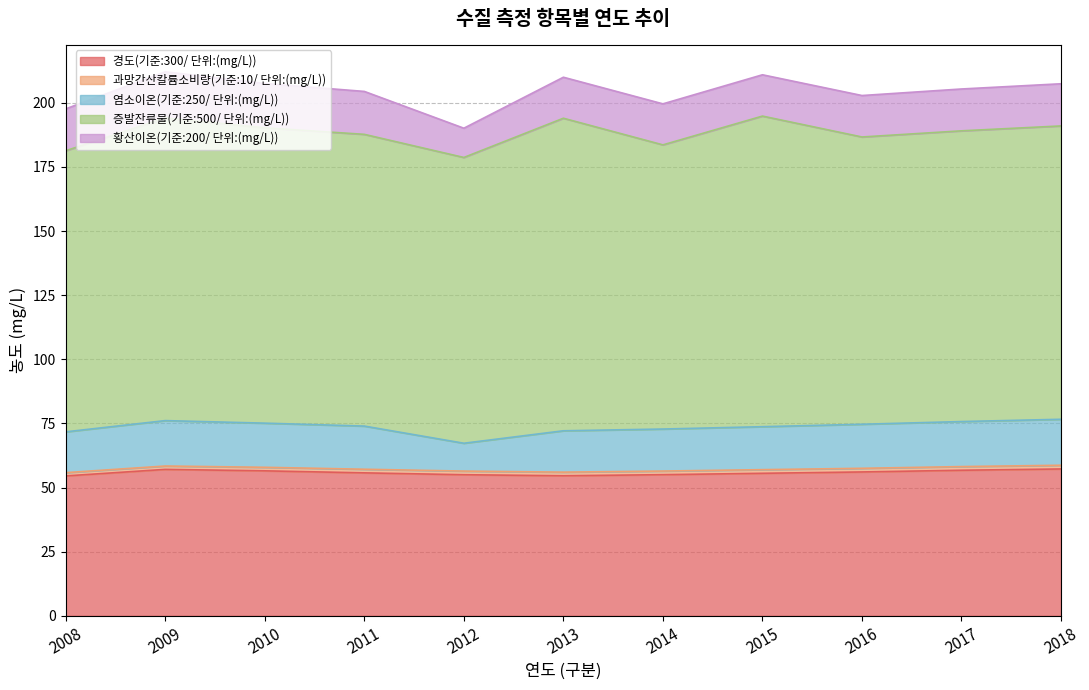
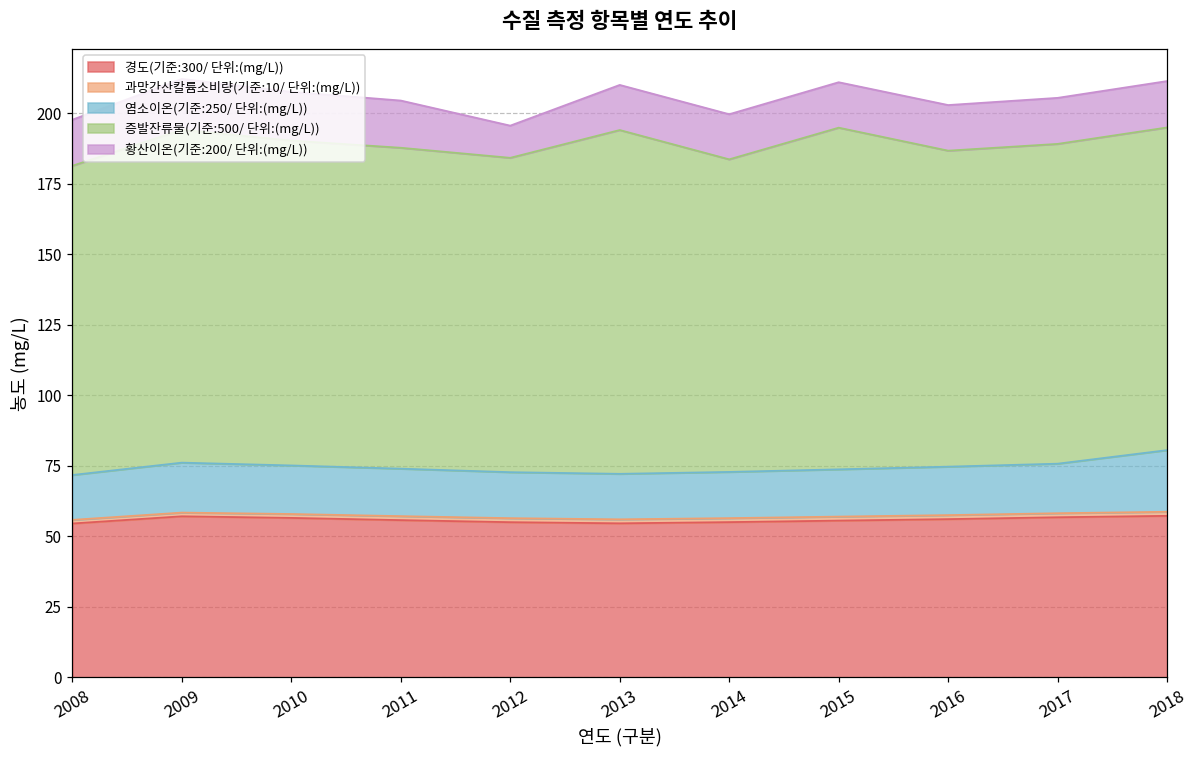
염소이온(기준:250/ 단위:(mg/L)), 2012: 11 -> 16
염소이온(기준:250/ 단위:(mg/L)), 2018: 18 -> 22
